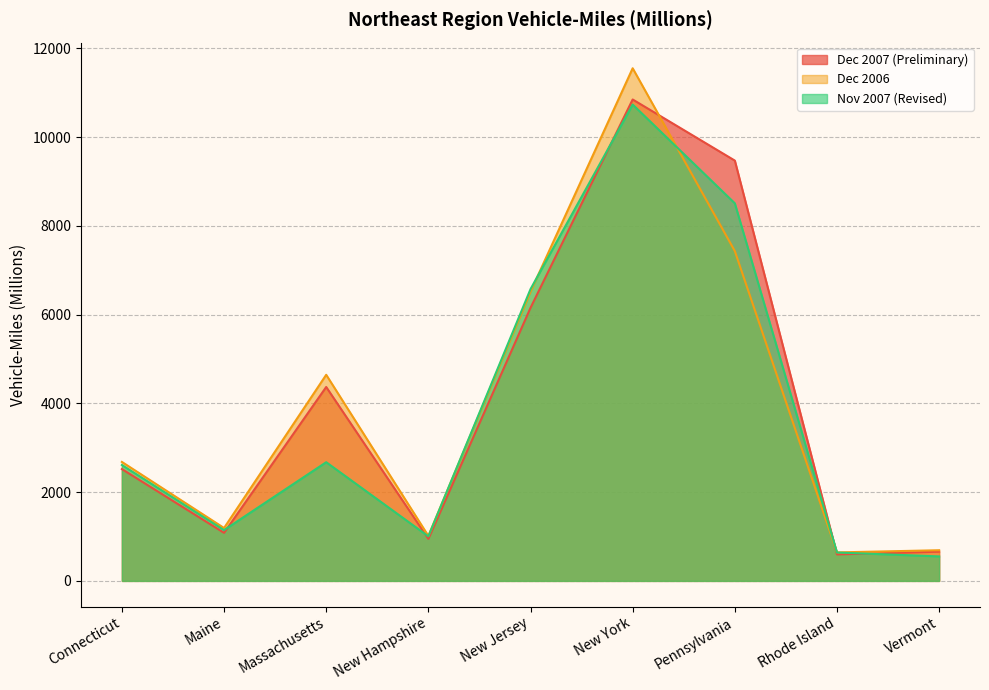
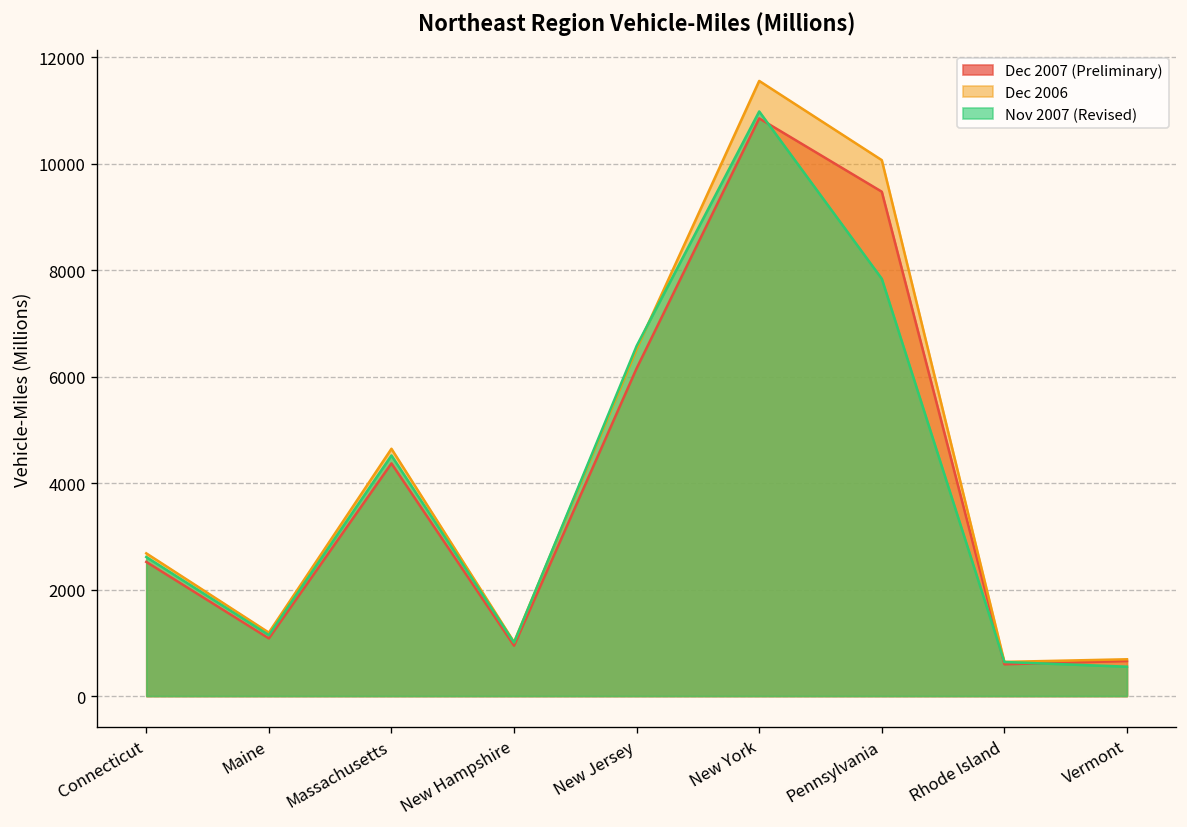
Nov 2007 (Revised), Massachusetts: 2700 -> 4500
Nov 2007 (Revised), New York: 10700 -> 11000
Dec 2006, Pennsylvania: 7400 -> 10100
Nov 2007 (Revised), Pennsylvania: 8500 -> 7800
